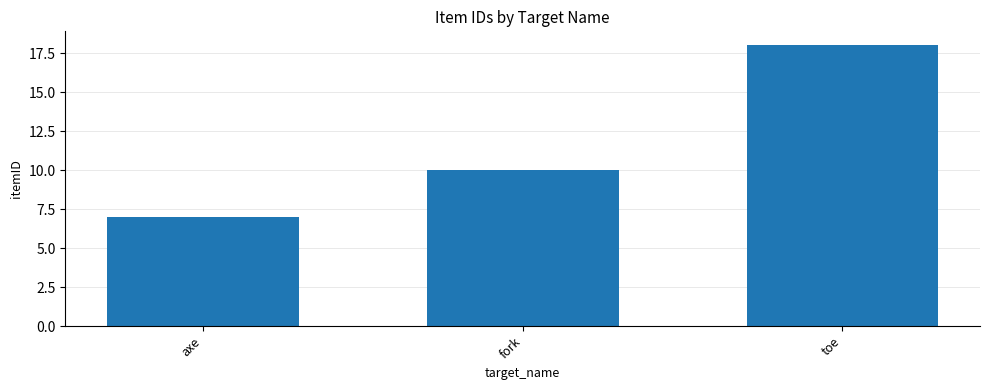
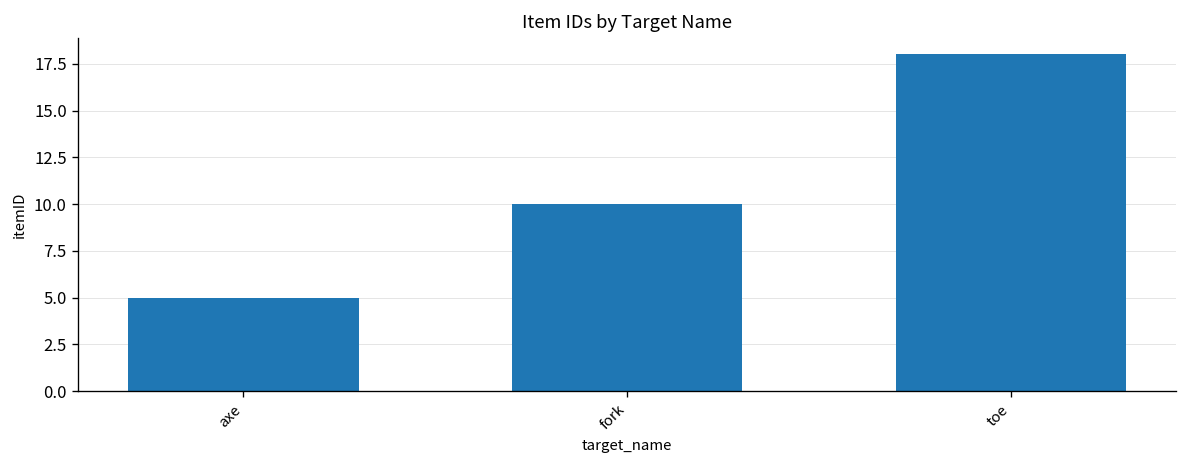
axe: 7 -> 5
